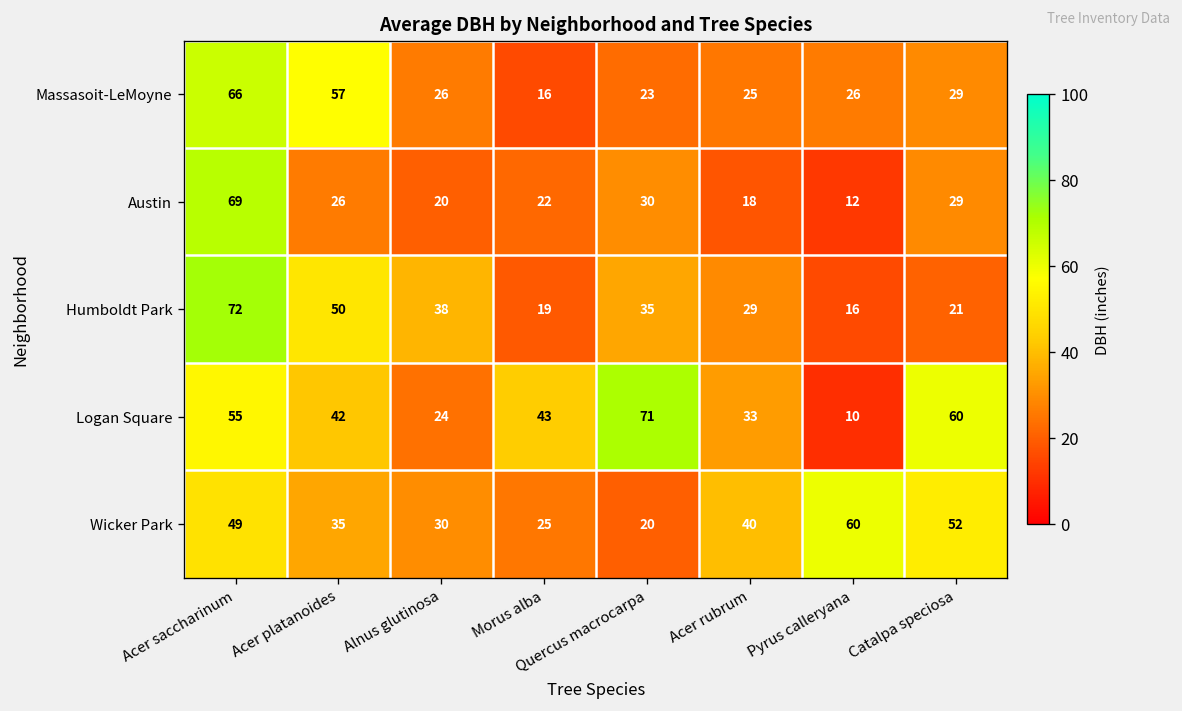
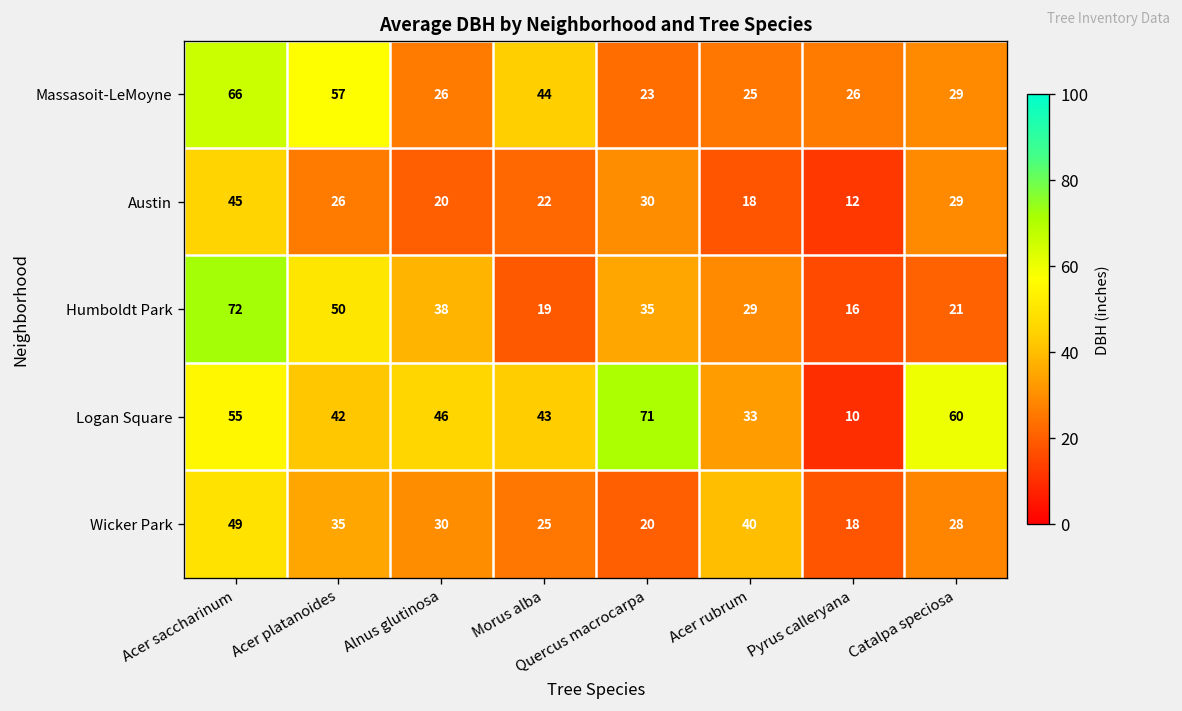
Massasoit-LeMoyne, Morus alba: 16 -> 44
Austin, Acer saccharinum: 69 -> 45
Logan Square, Alnus glutinosa: 24 -> 46
Wicker Park, Pyrus calleryana: 60 -> 18
Wicker Park, Catalpa speciosa: 52 -> 28
